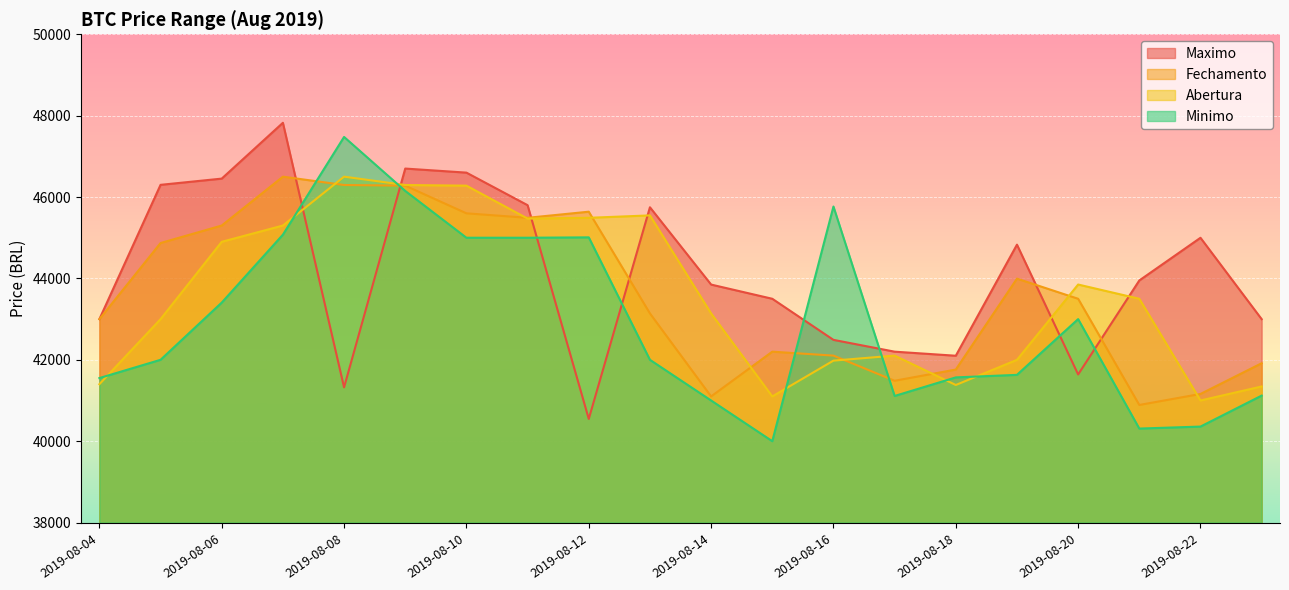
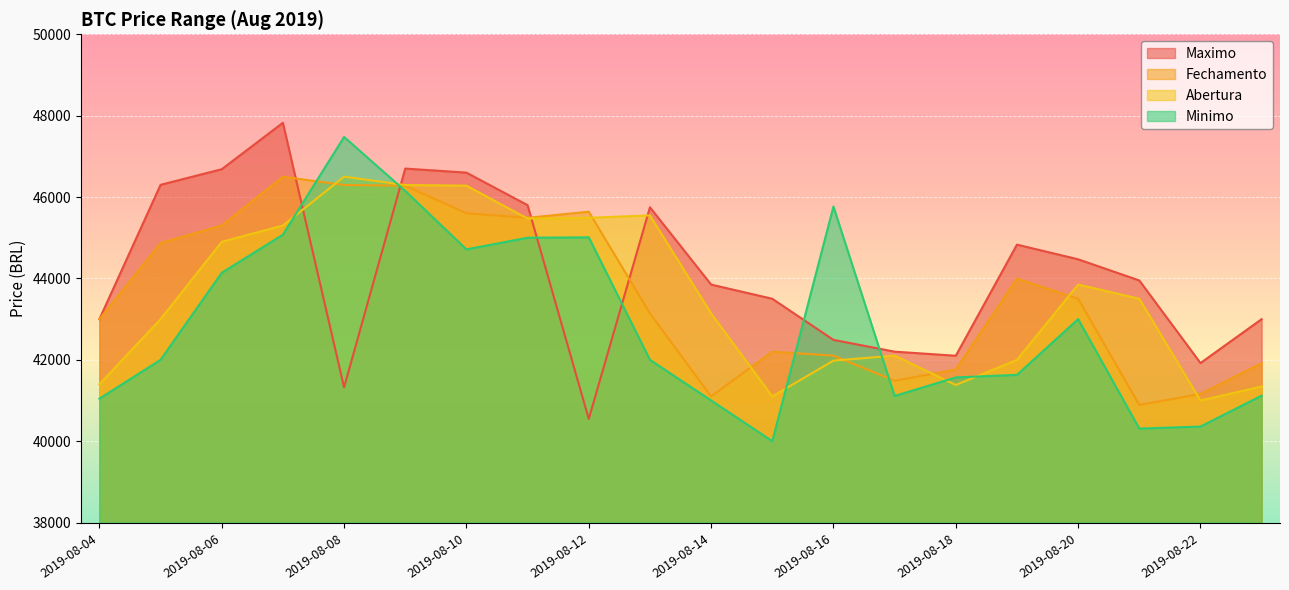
Minimo, 2019-08-04: 41600 -> 41000
Maximo, 2019-08-06: 46500 -> 46700
Minimo, 2019-08-06: 43400 -> 44100
Minimo, 2019-08-10: 45000 -> 44700
Maximo, 2019-08-20: 41600 -> 44500
Maximo, 2019-08-22: 45000 -> 41900
